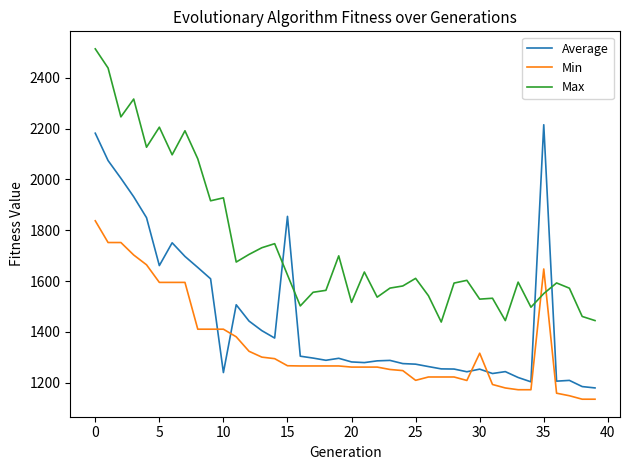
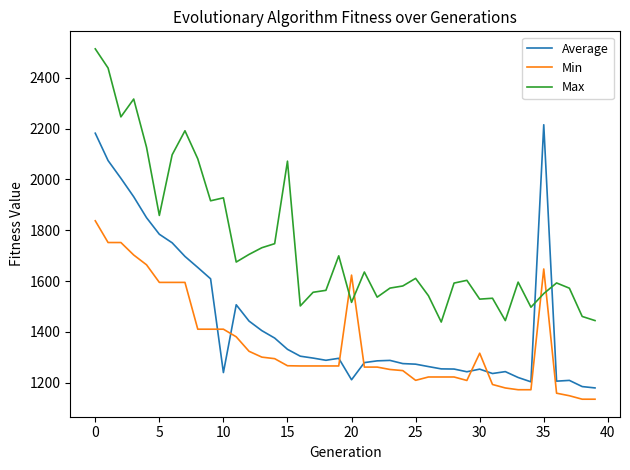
Average, 5: 1660 -> 1780
Max, 5: 2210 -> 1860
Average, 15: 1850 -> 1330
Max, 15: 1620 -> 2070
Average, 20: 1280 -> 1210
Min, 20: 1260 -> 1620
